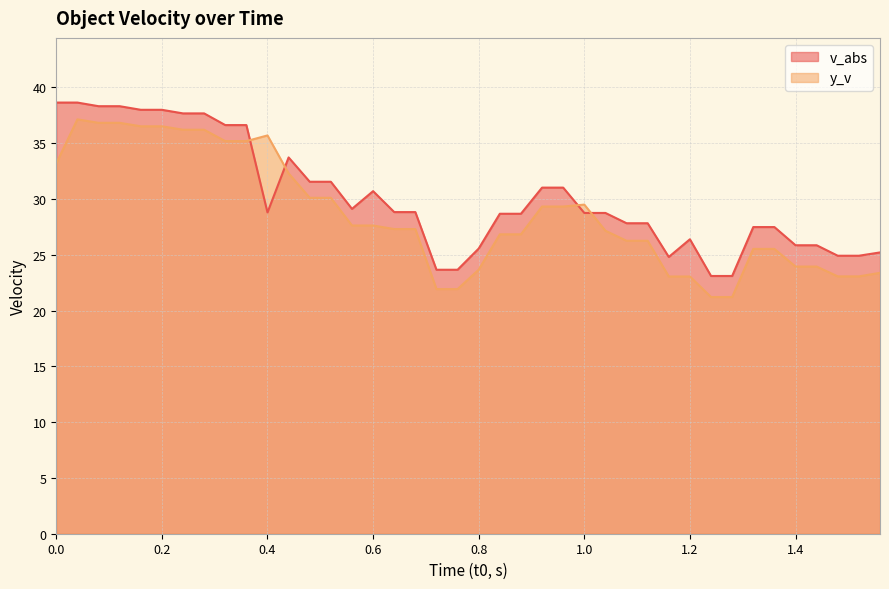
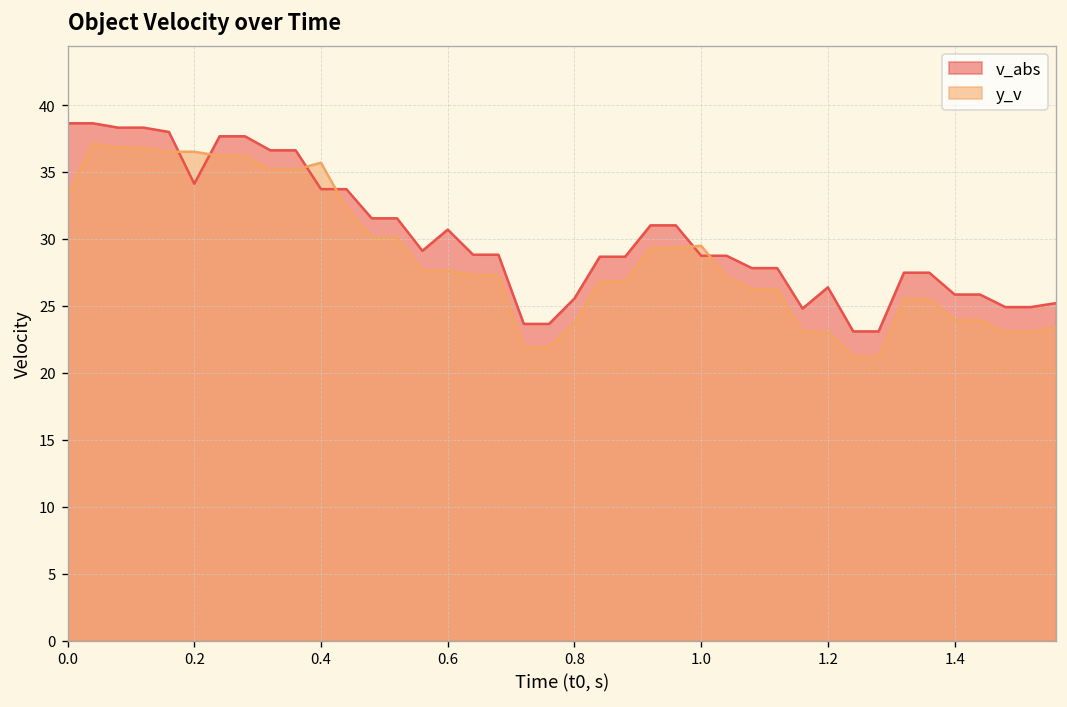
v_abs, 0.2: 38.0 -> 34.1
v_abs, 0.4: 28.8 -> 33.7
